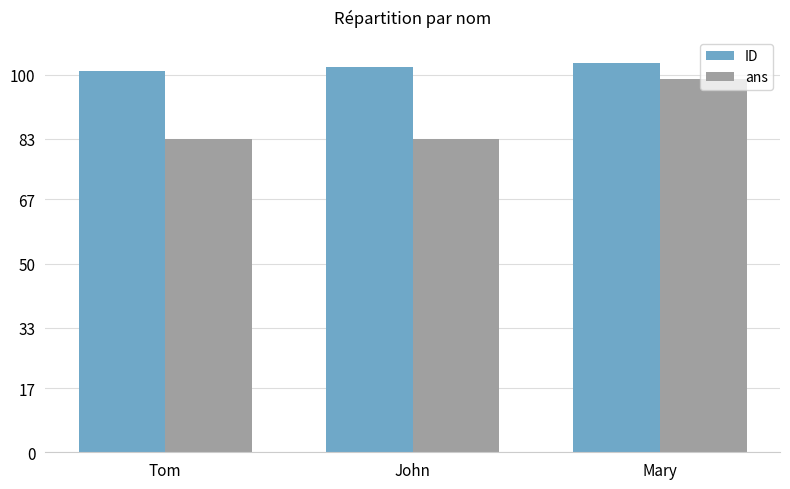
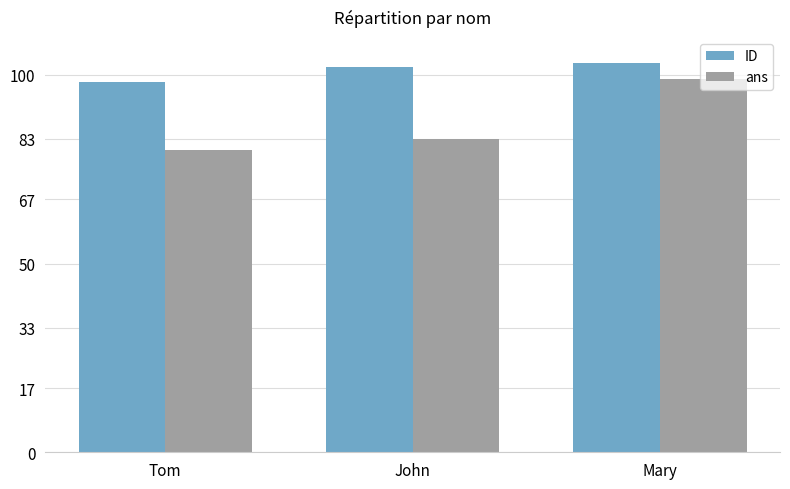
ID, Tom: 101 -> 98
ans, Tom: 83 -> 80
